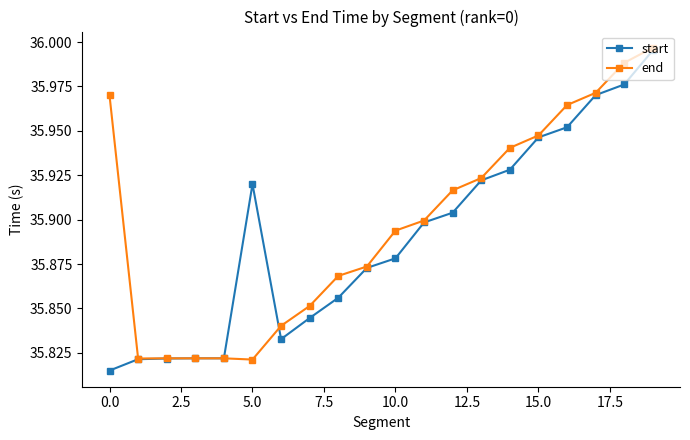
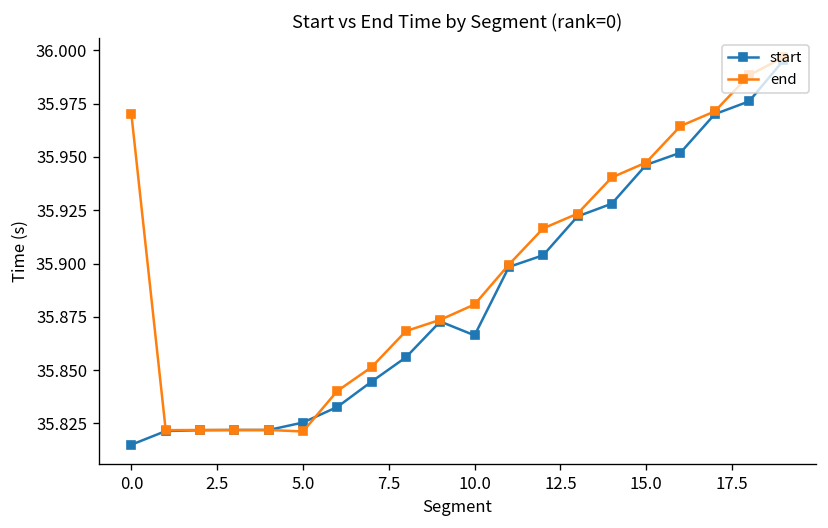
start, 5.0: 35.920 -> 35.825
start, 10.0: 35.878 -> 35.866
end, 10.0: 35.894 -> 35.881
